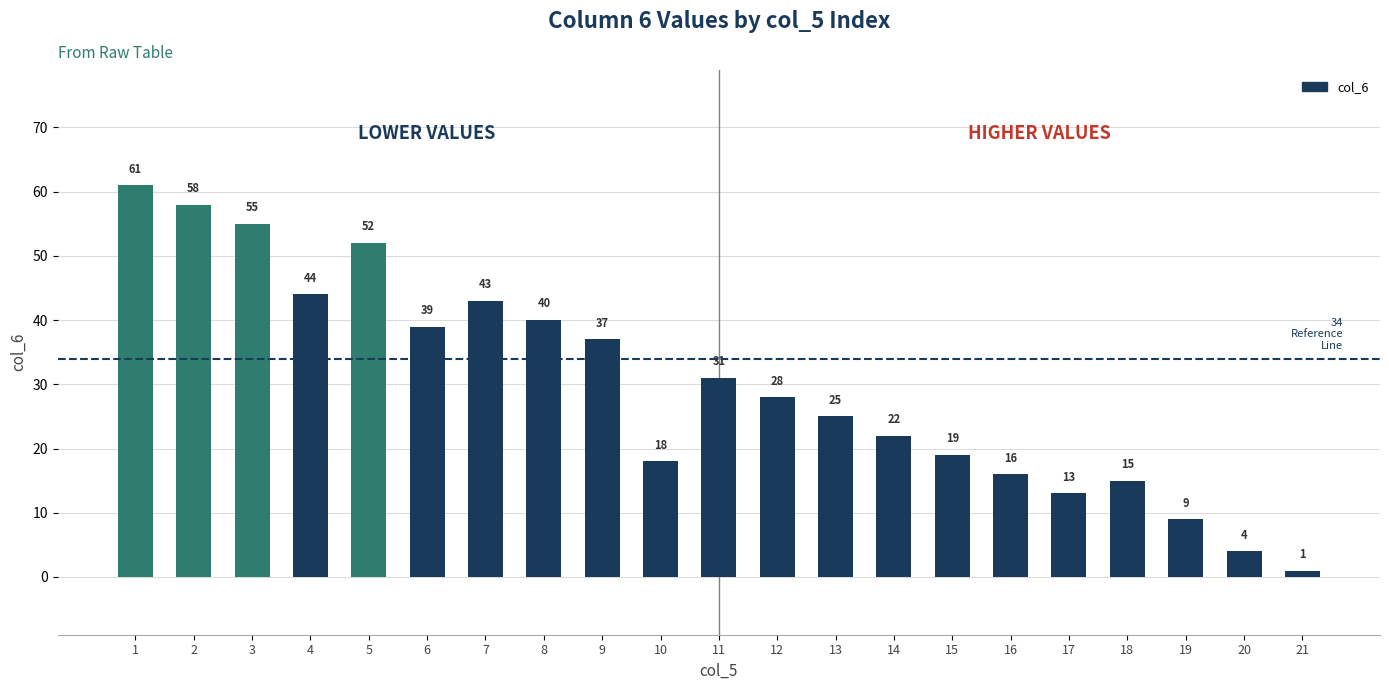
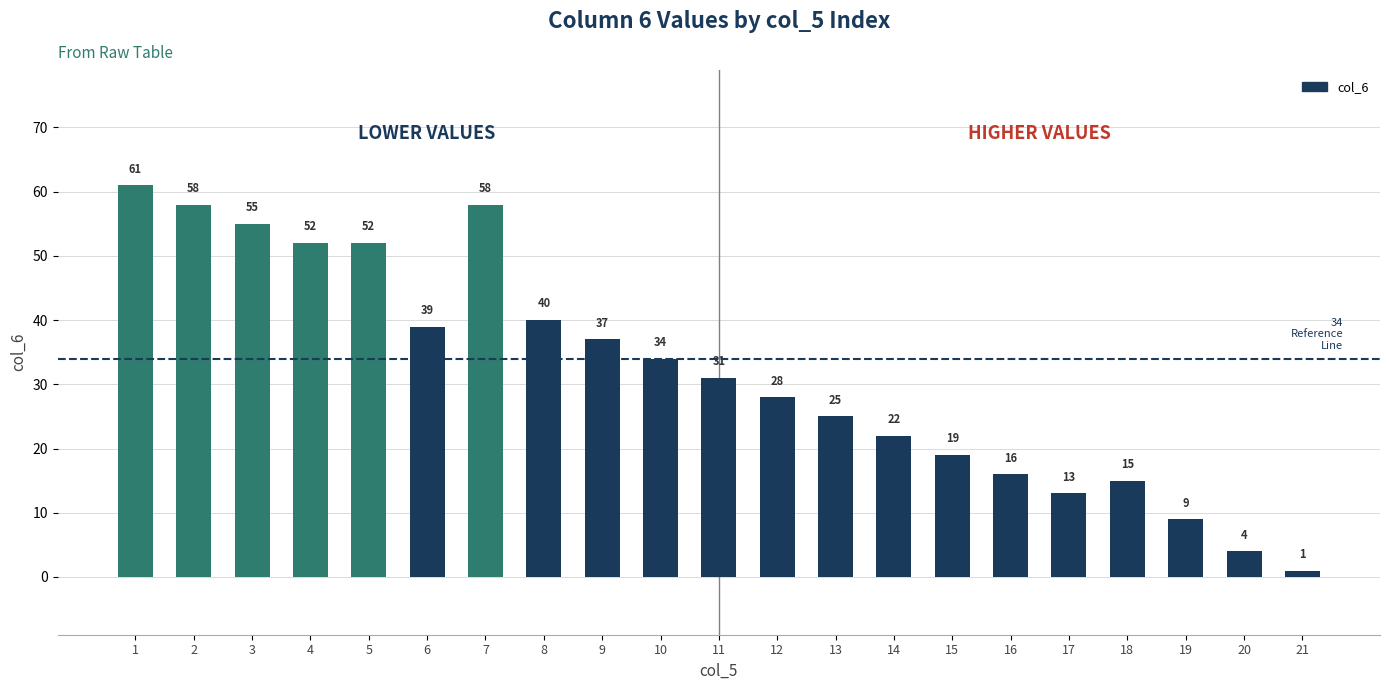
4: 44 -> 52
7: 43 -> 58
10: 18 -> 34
